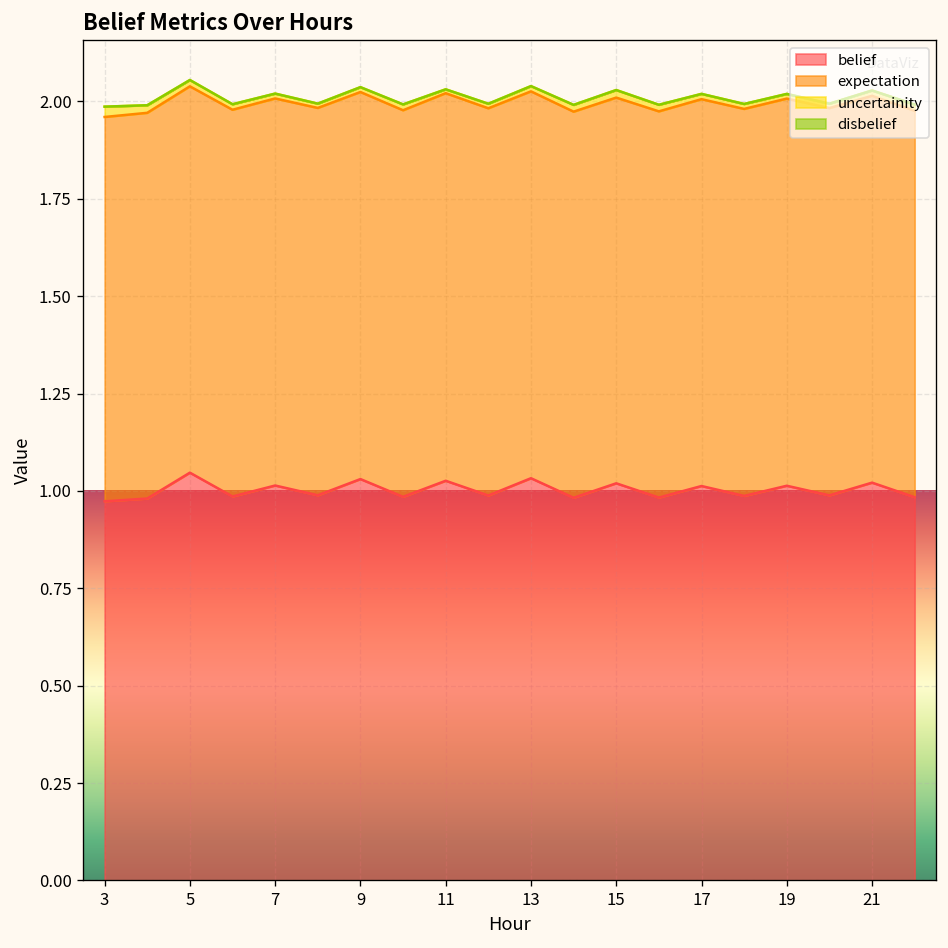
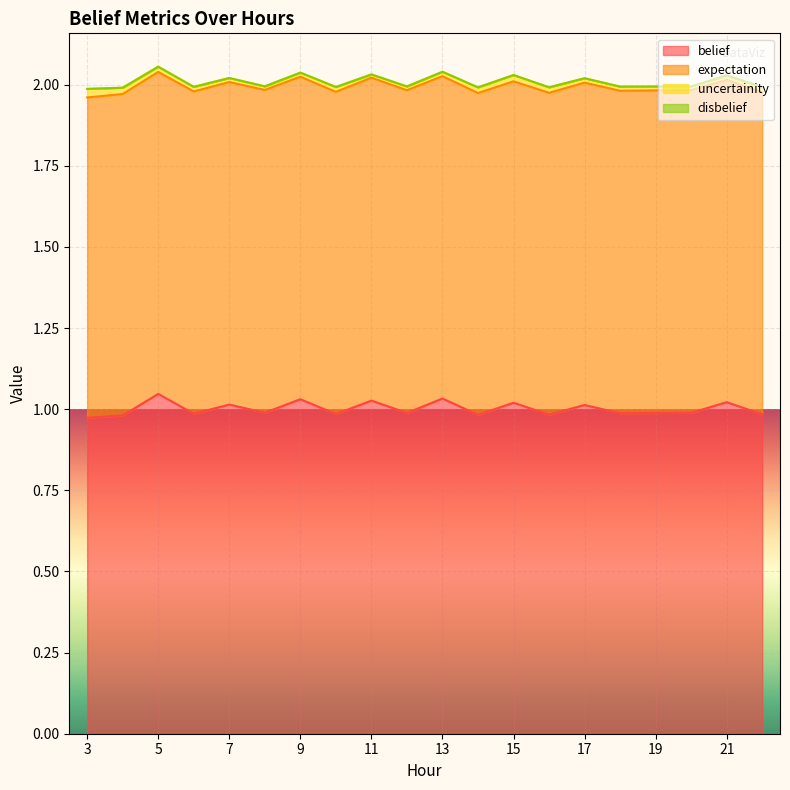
belief, 19: 1.01 -> 0.99
